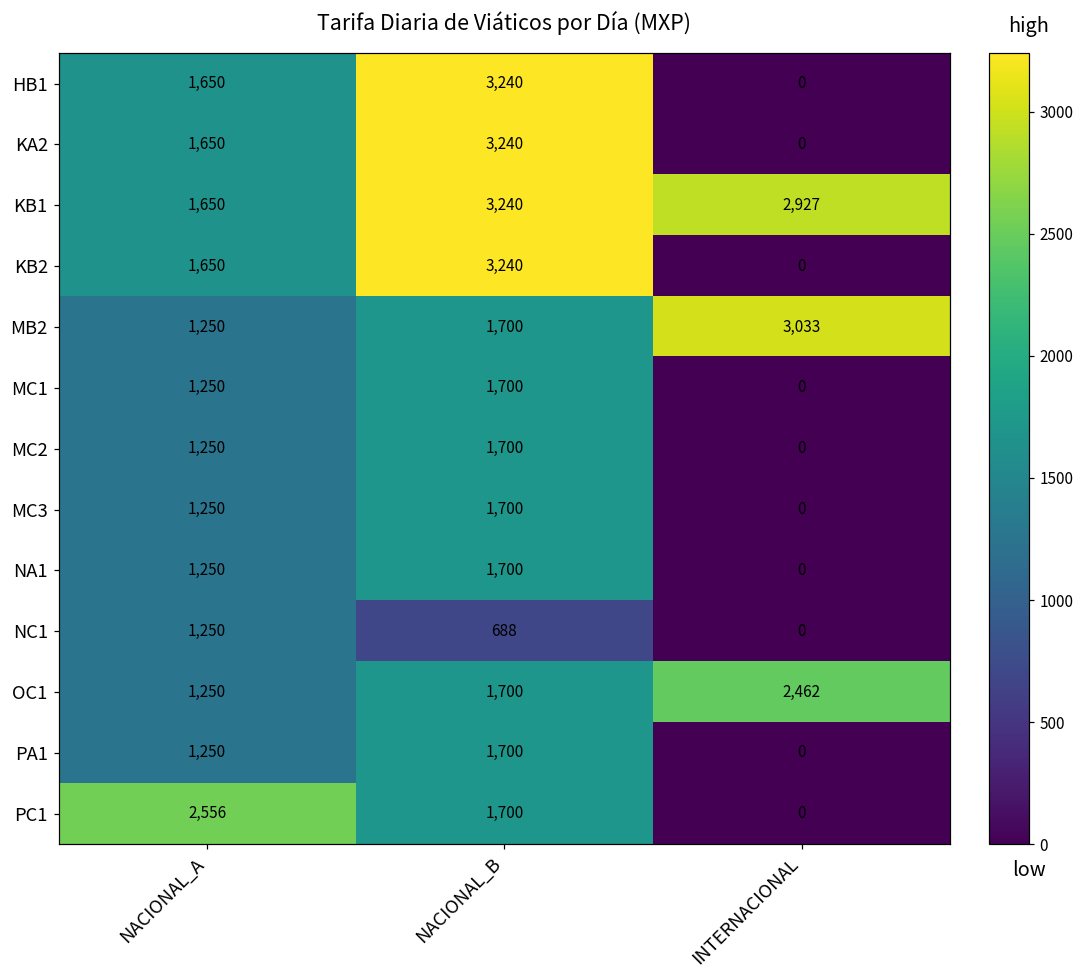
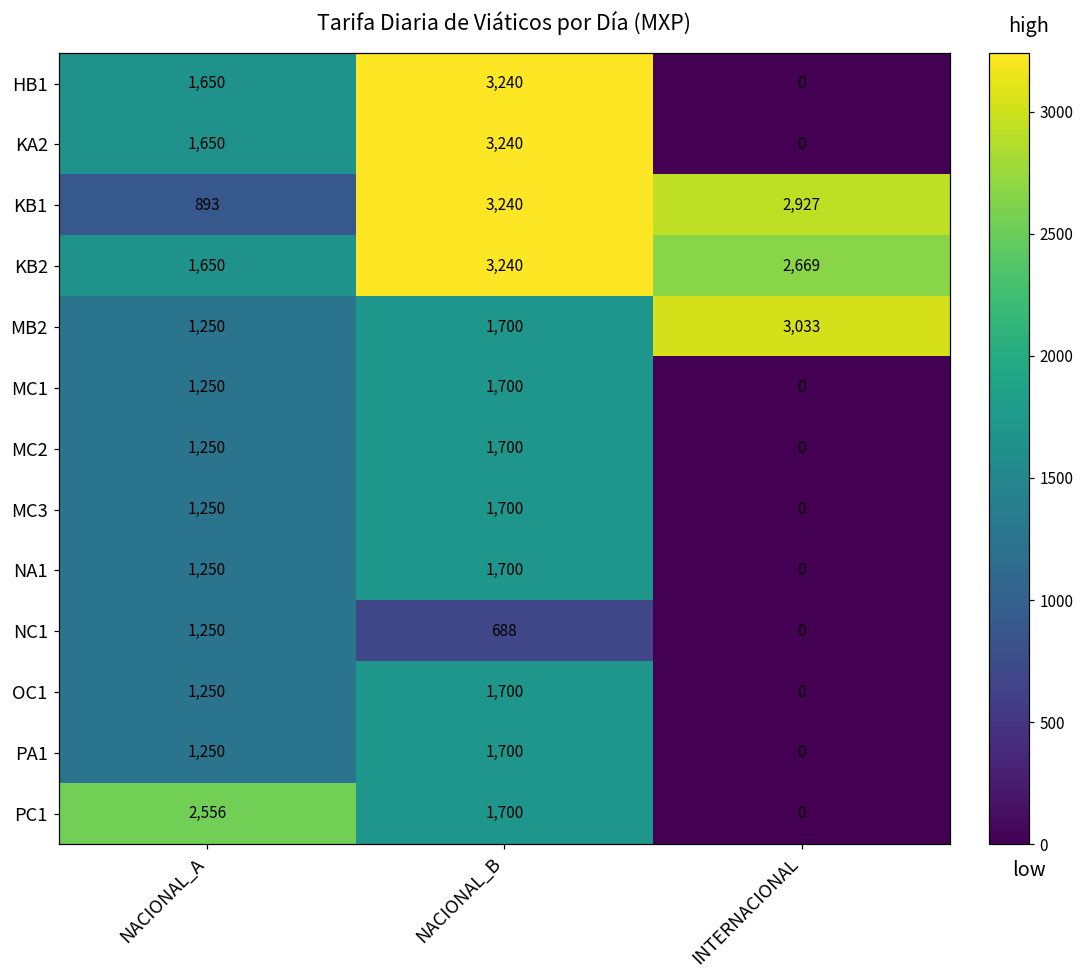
KB1, NACIONAL_A: 1,650 -> 893
KB2, INTERNACIONAL: 0 -> 2,669
OC1, INTERNACIONAL: 2,462 -> 0
